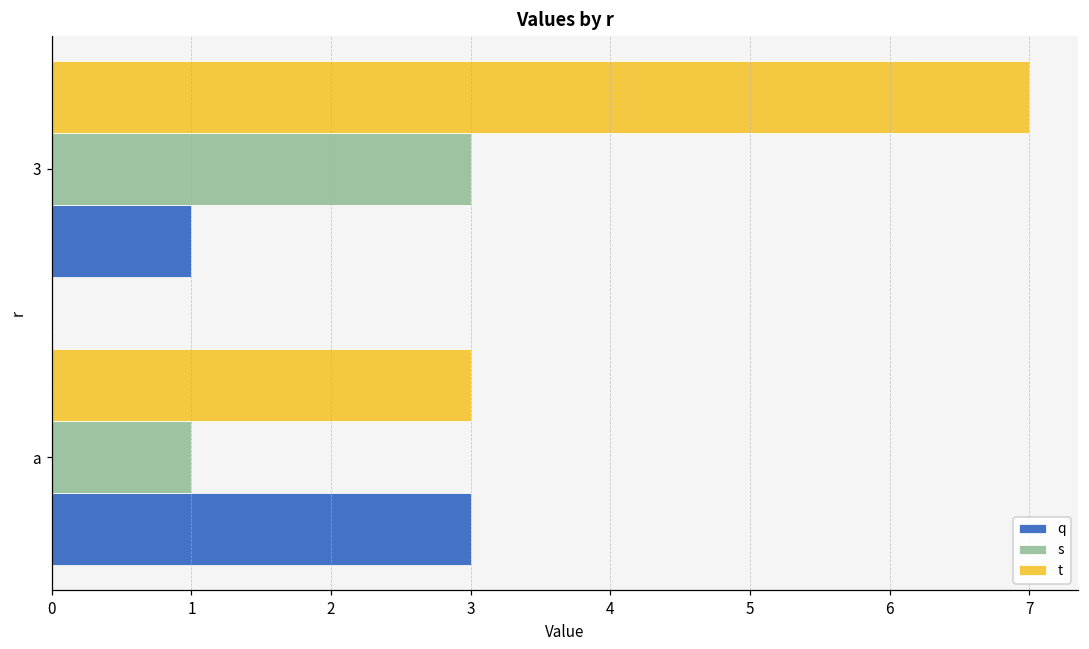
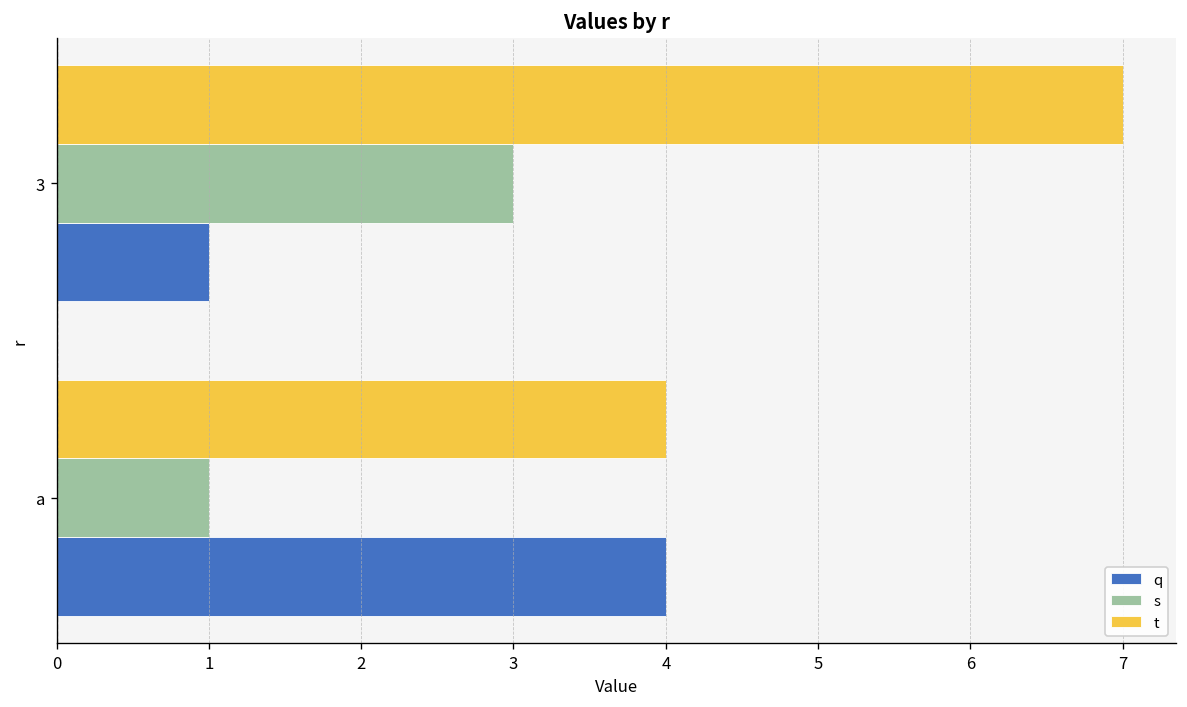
t, a: 3 -> 4
q, a: 3 -> 4
